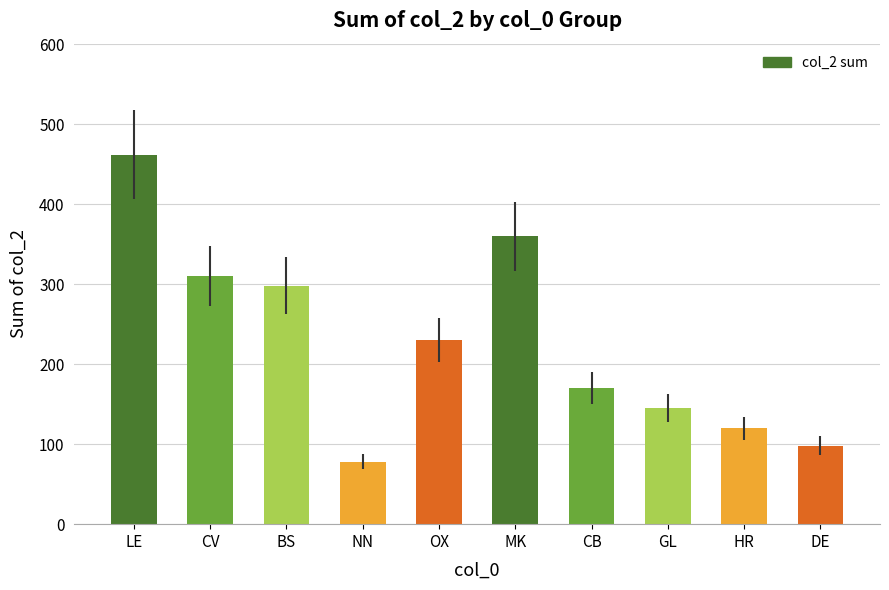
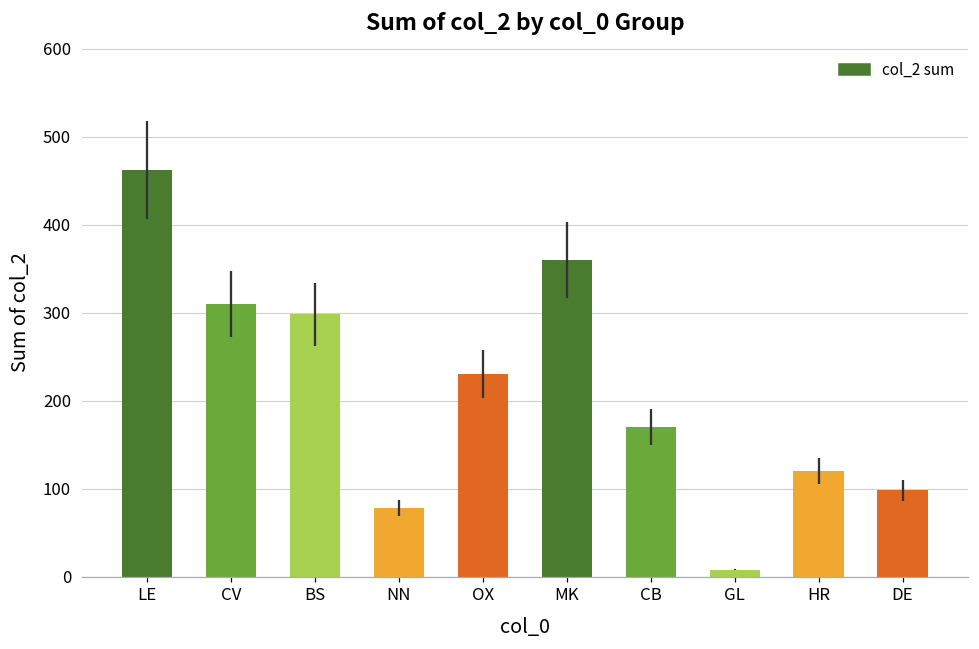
GL: 150 -> 10
